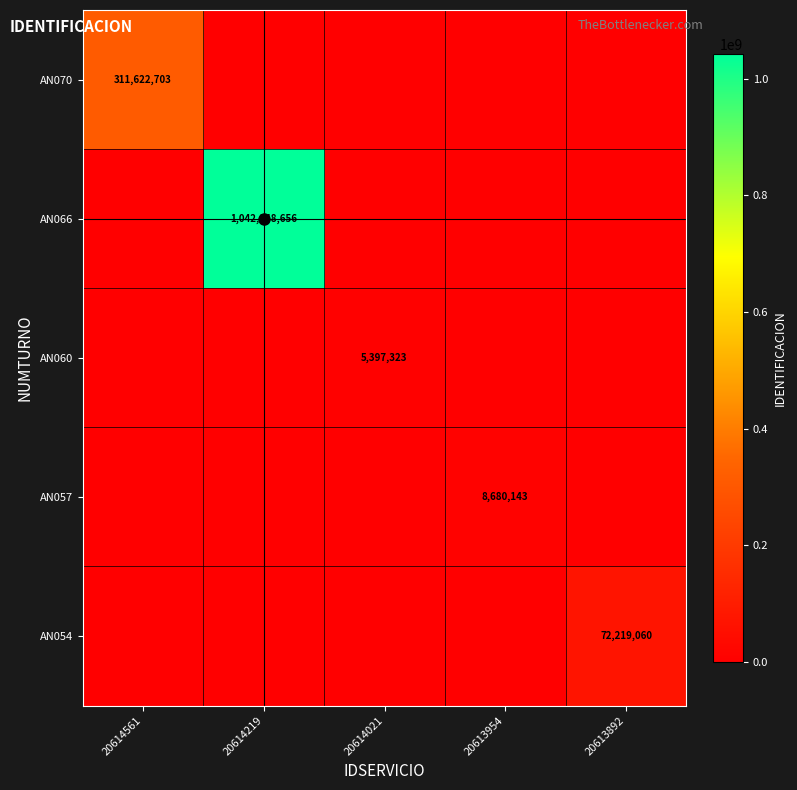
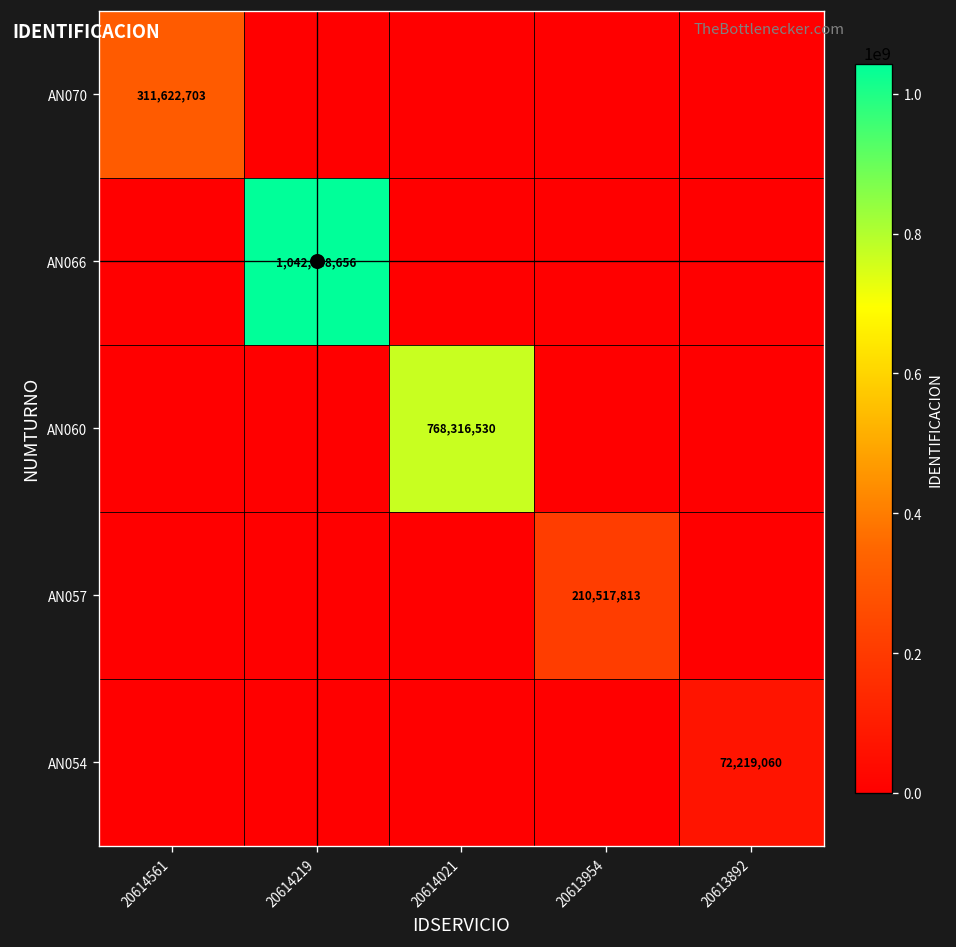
AN060, 20614021: 5,397,323 -> 768,316,530
AN057, 20613954: 8,680,143 -> 210,517,813
